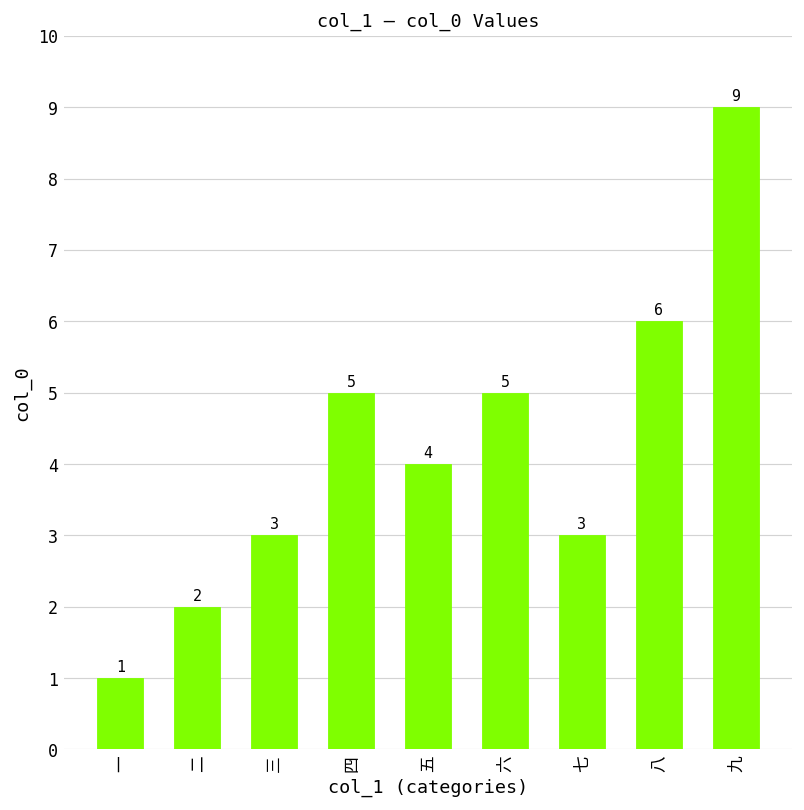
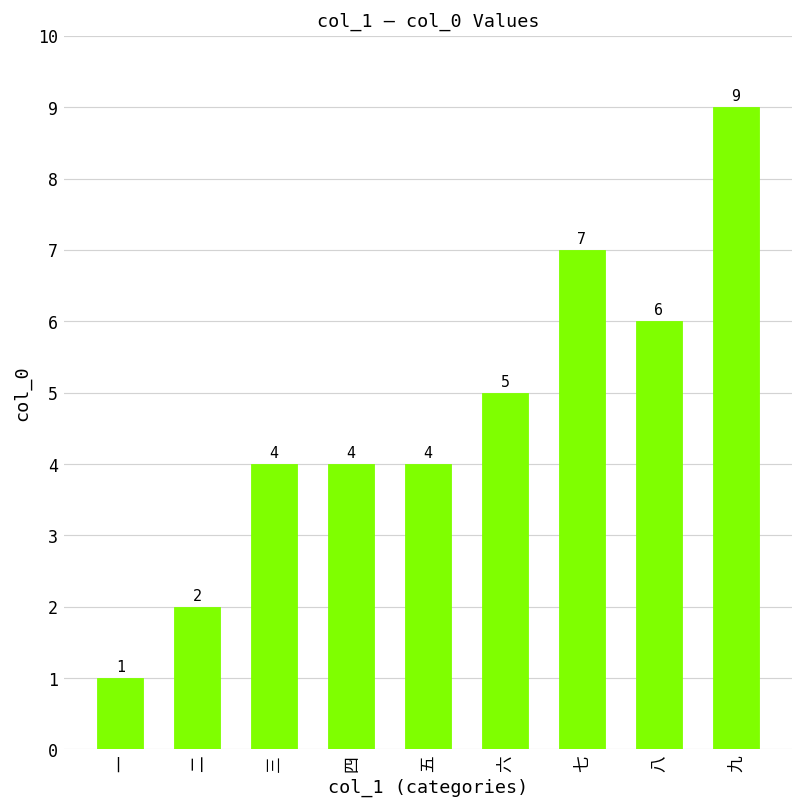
三: 3 -> 4
四: 5 -> 4
七: 3 -> 7
